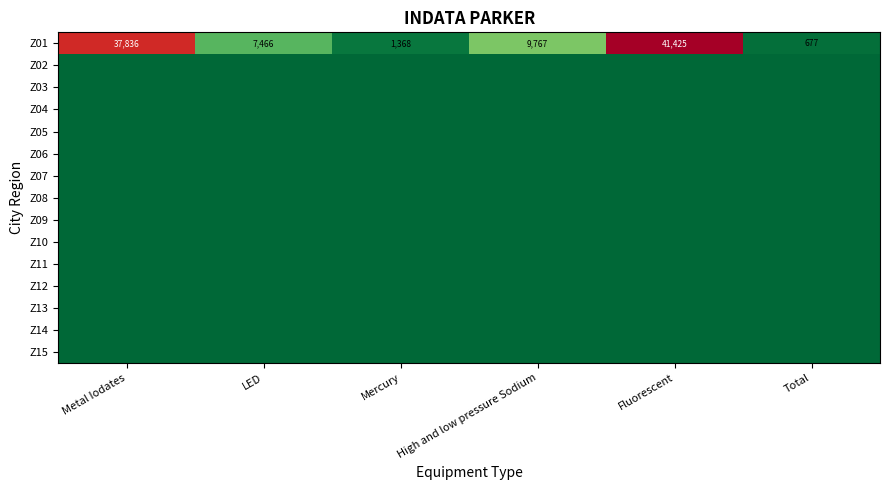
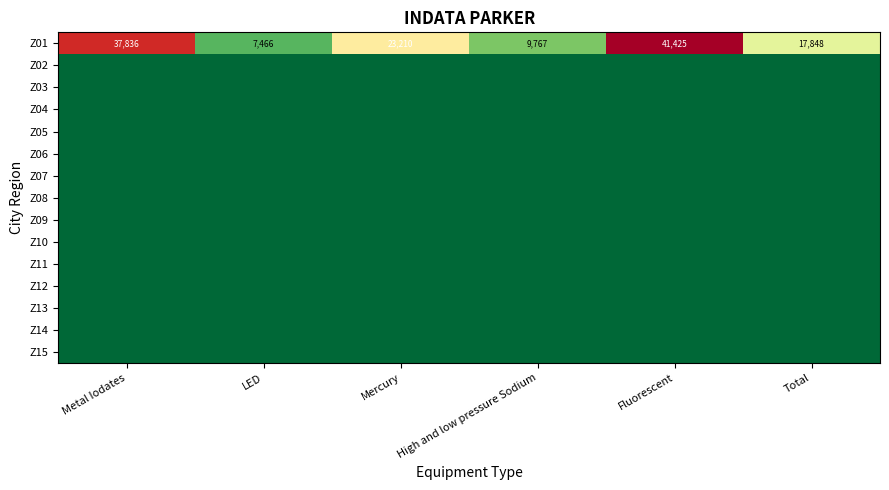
Z01, Mercury: 1,368 -> 23,210
Z01, Total: 677 -> 17,848
